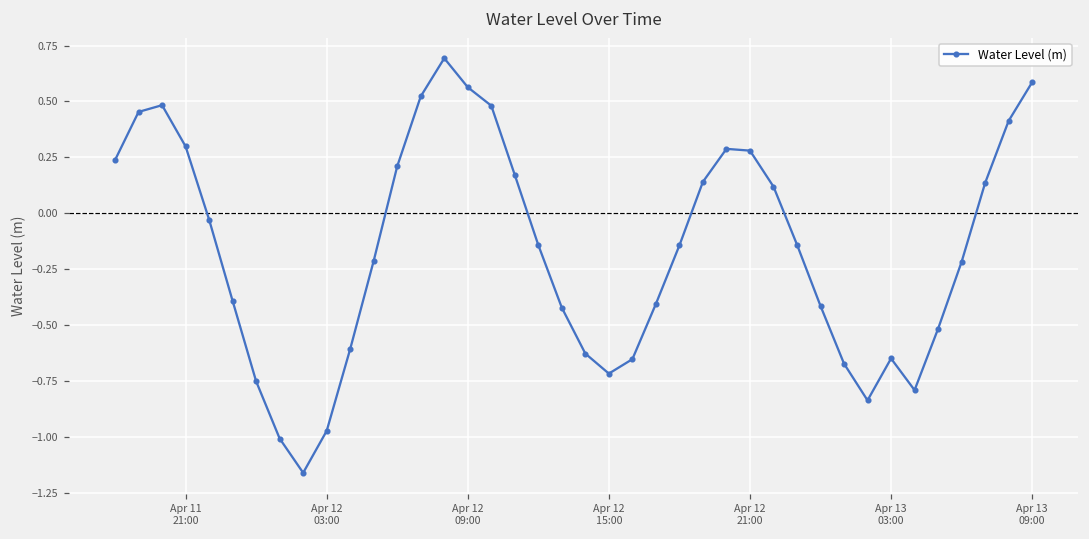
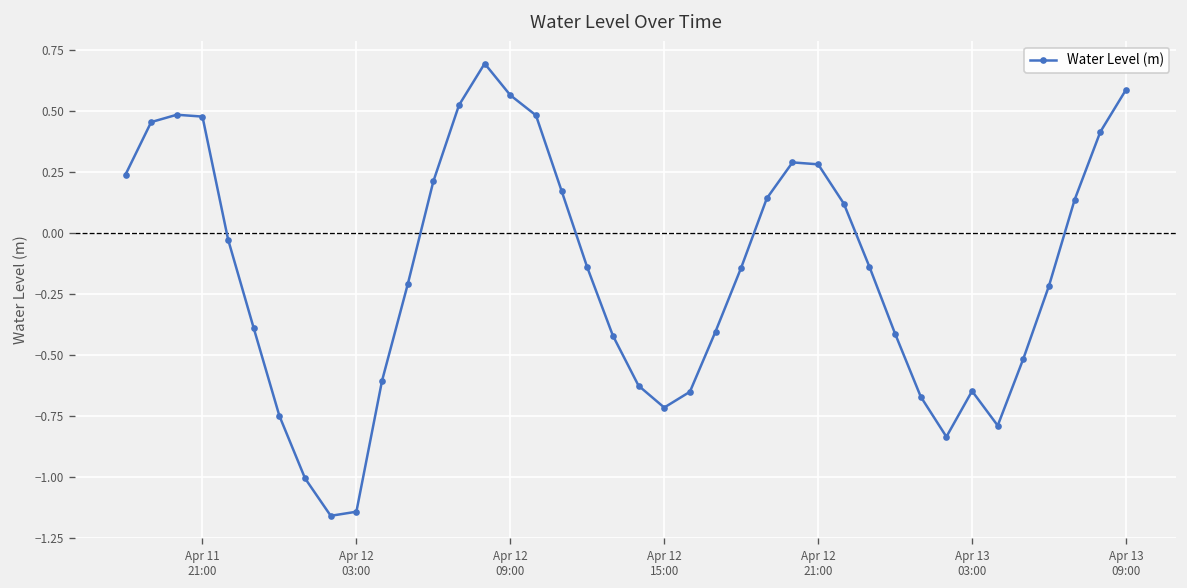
Apr 11 21:00: 0.30 -> 0.48
Apr 12 03:00: -0.97 -> -1.14
